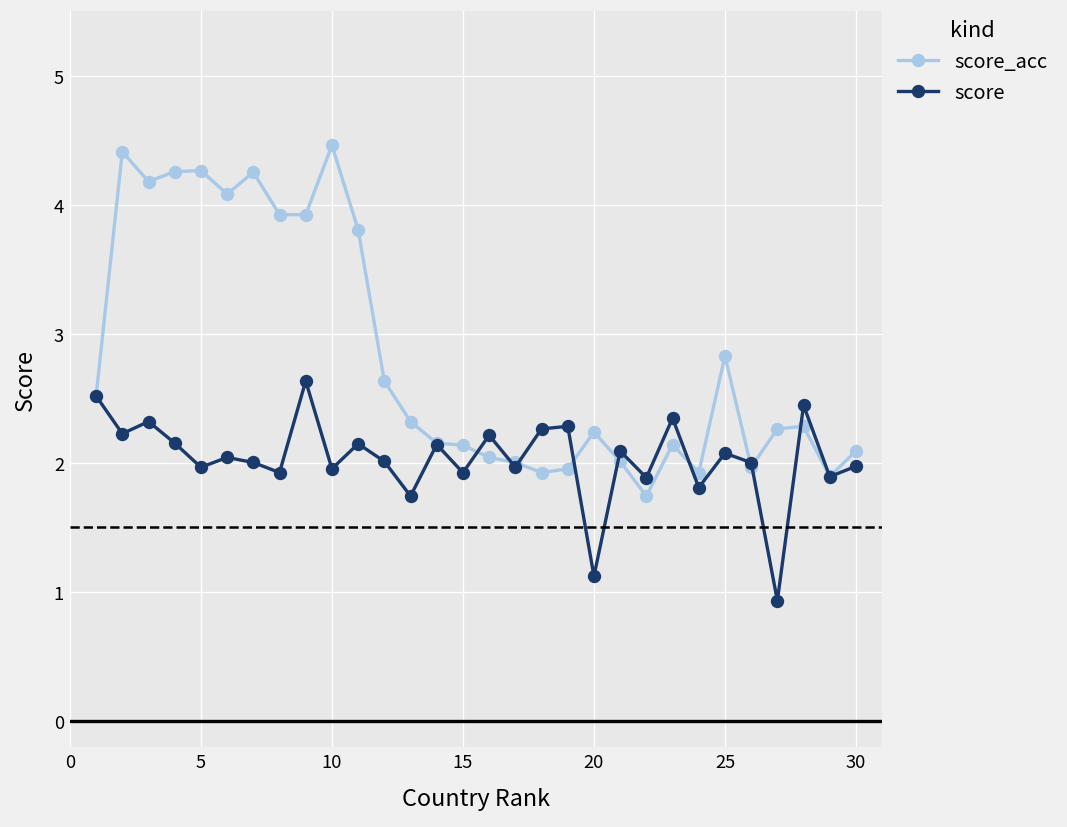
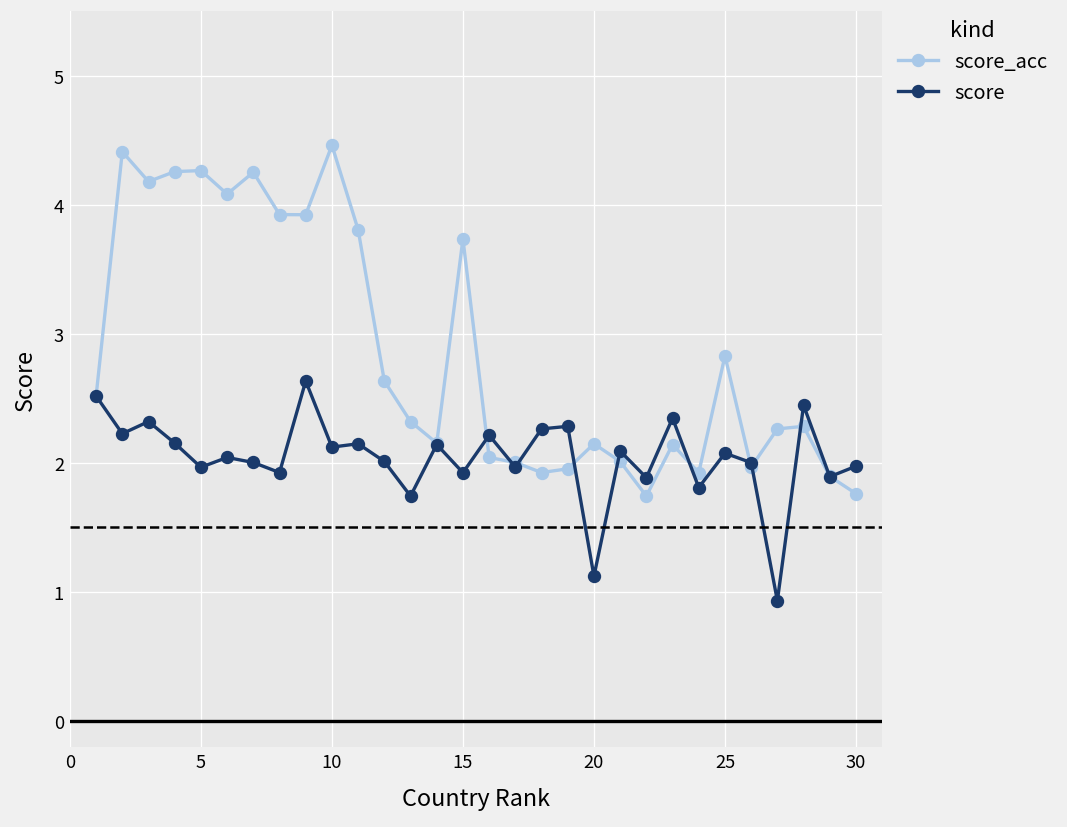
score, 10: 1.95 -> 2.12
score_acc, 15: 2.14 -> 3.73
score_acc, 20: 2.24 -> 2.15
score_acc, 30: 2.09 -> 1.76
